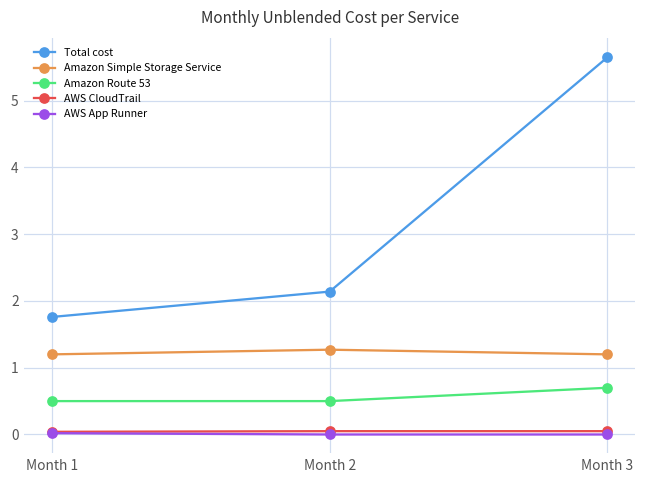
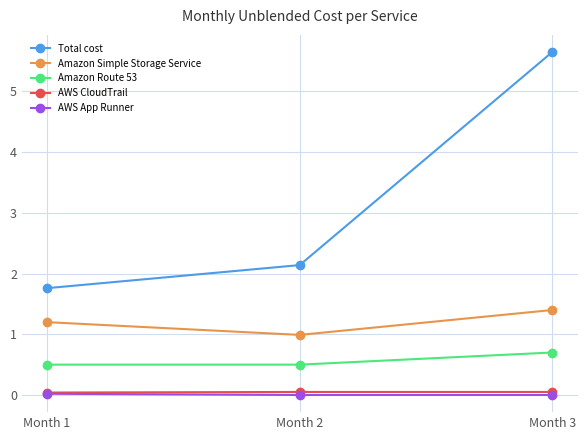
Amazon Simple Storage Service, Month 2: 1.3 -> 1.0
Amazon Simple Storage Service, Month 3: 1.2 -> 1.4
